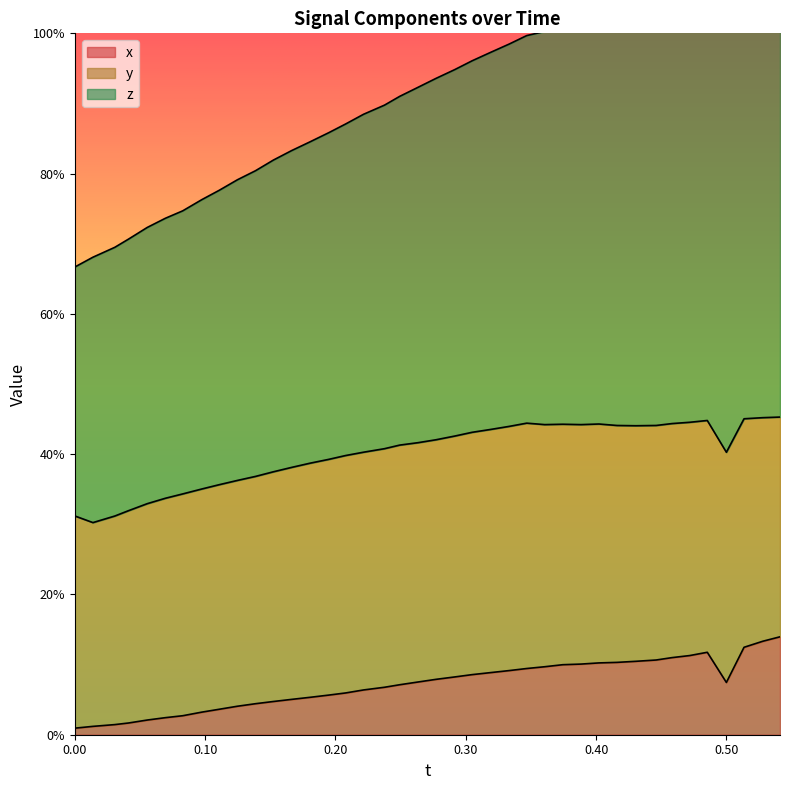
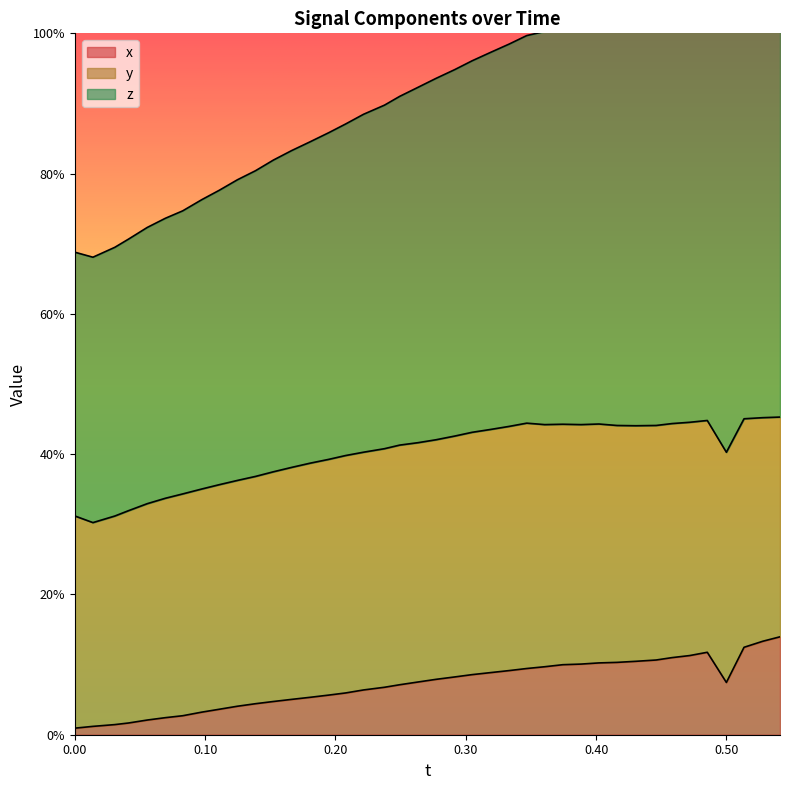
z, 0.00: 35% -> 38%
